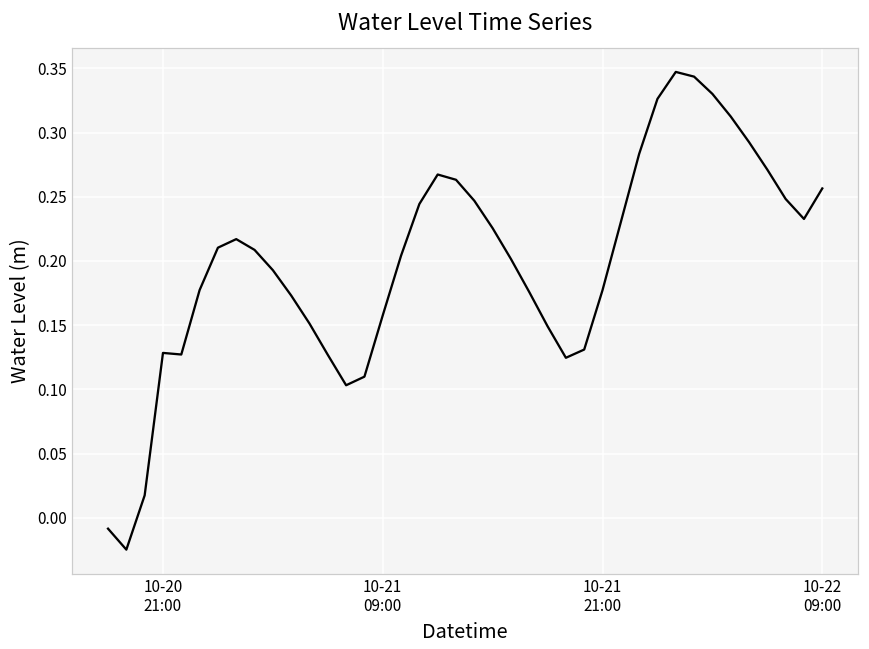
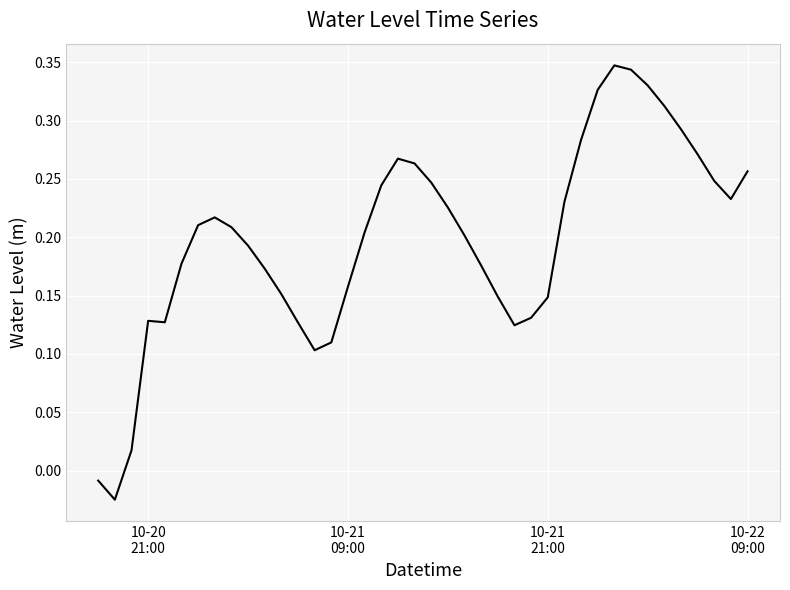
10-21 21:00: 0.177 -> 0.148
